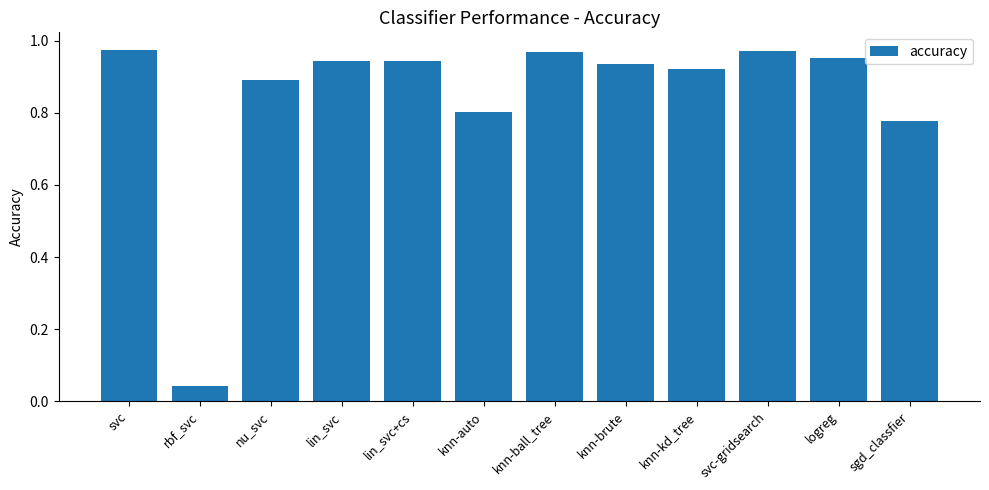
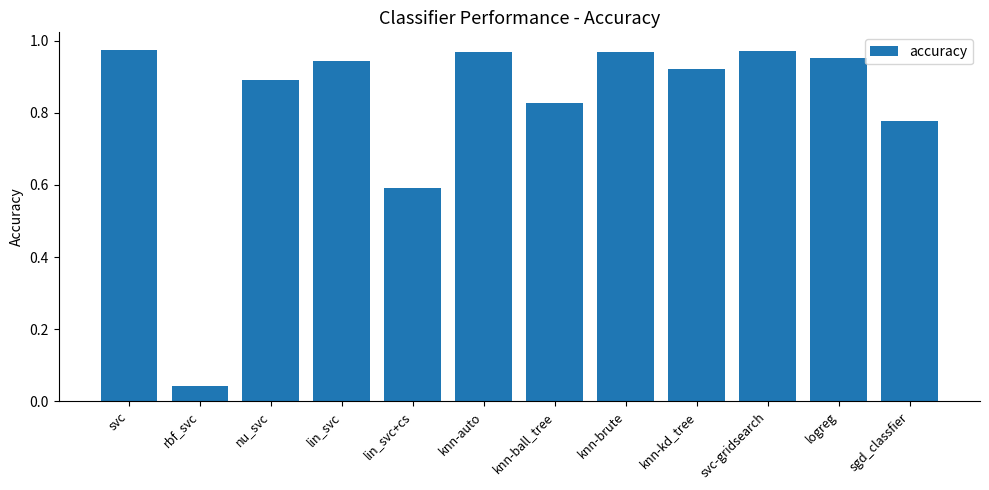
lin_svc+cs: 0.94 -> 0.59
knn-auto: 0.80 -> 0.97
knn-ball_tree: 0.97 -> 0.83
knn-brute: 0.93 -> 0.97
